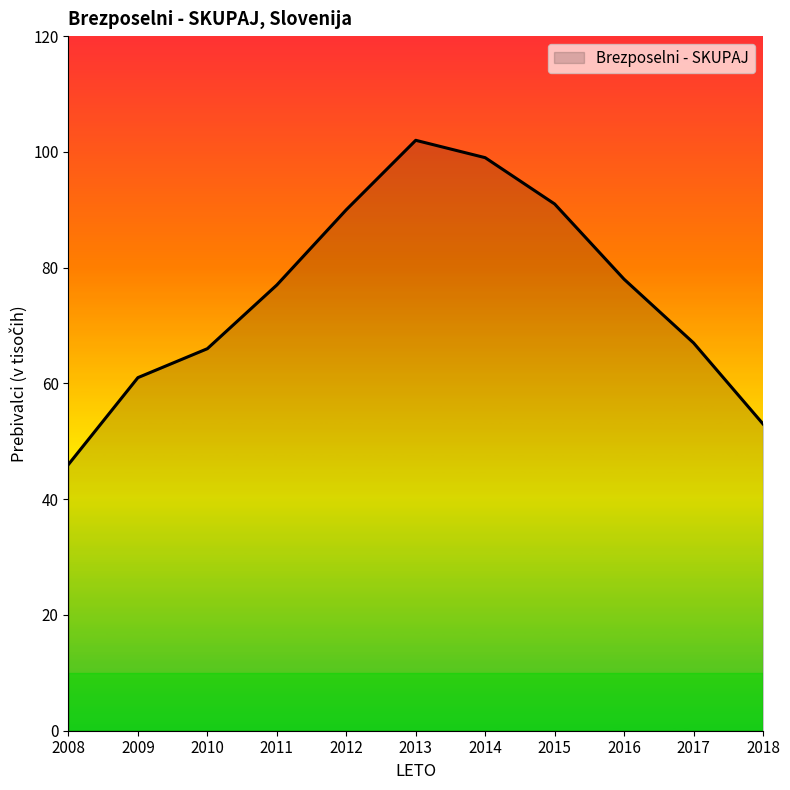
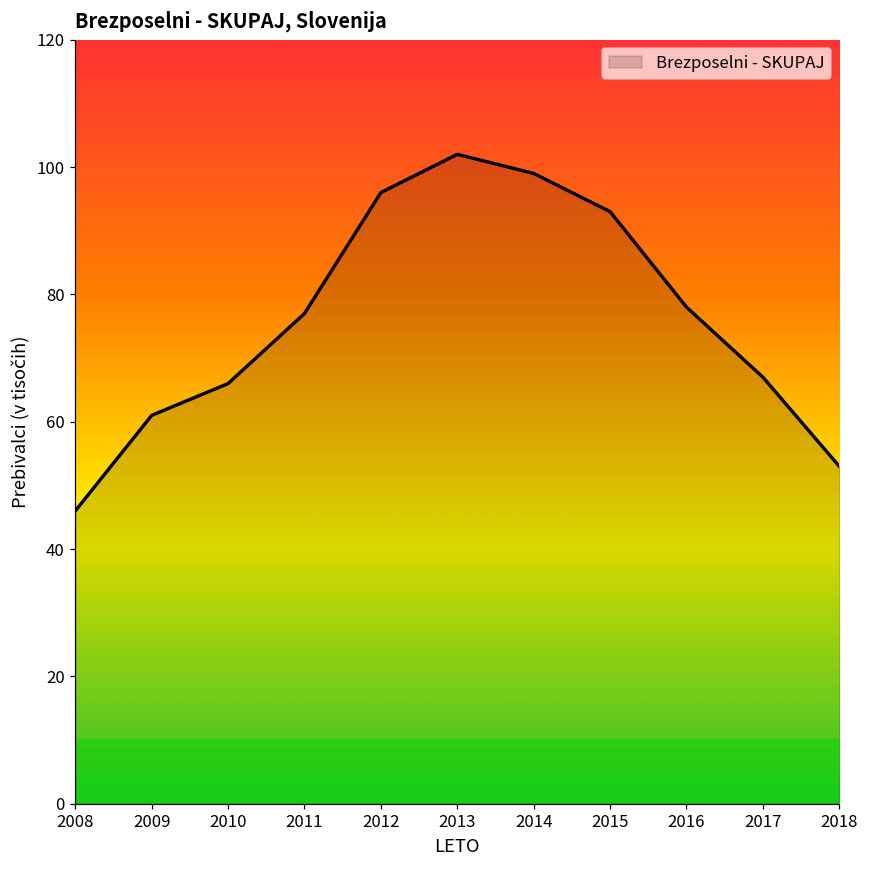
2012: 90 -> 96
2015: 91 -> 93
